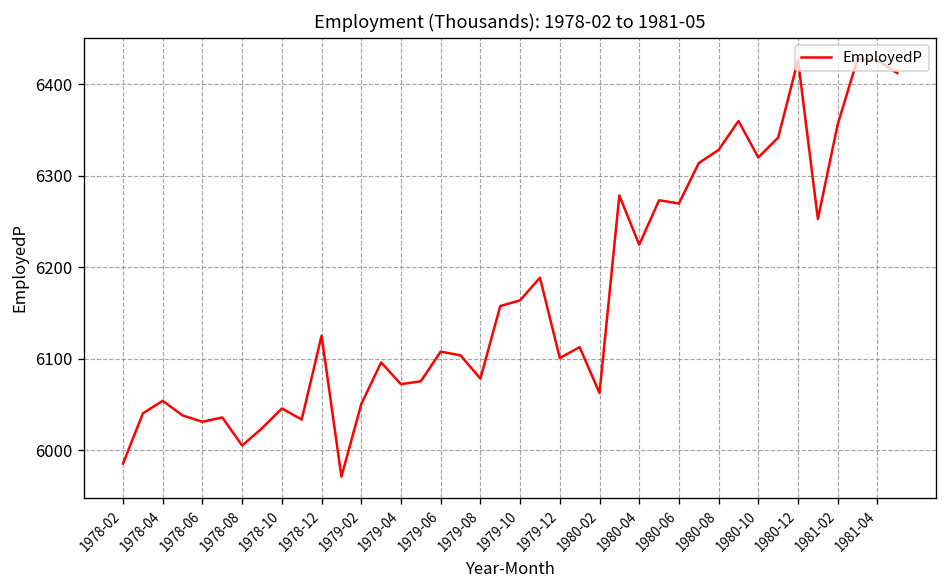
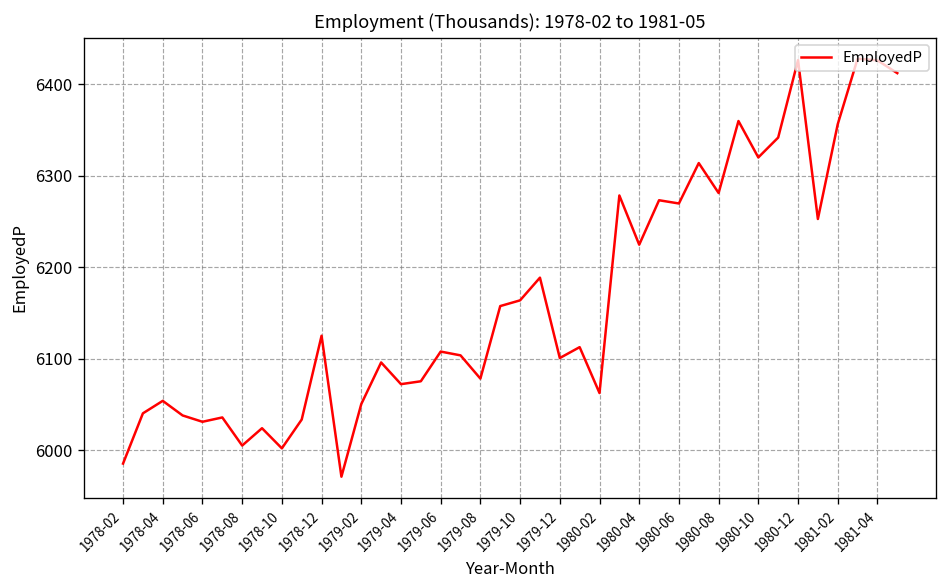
1978-10: 6050 -> 6000
1980-08: 6330 -> 6280
